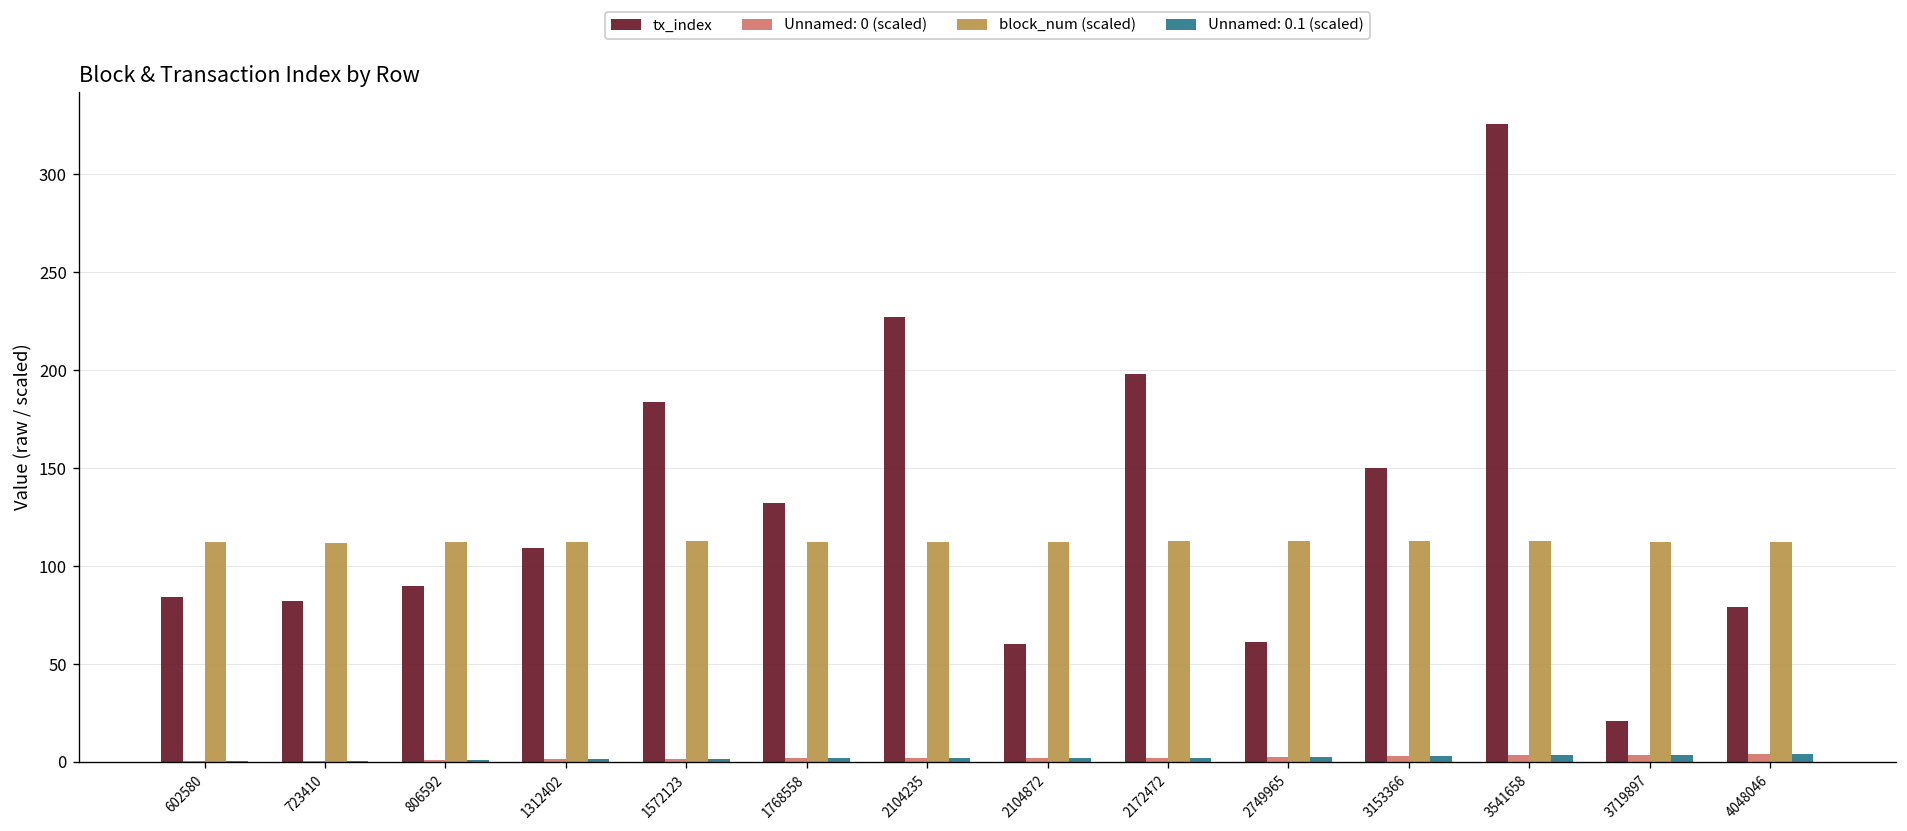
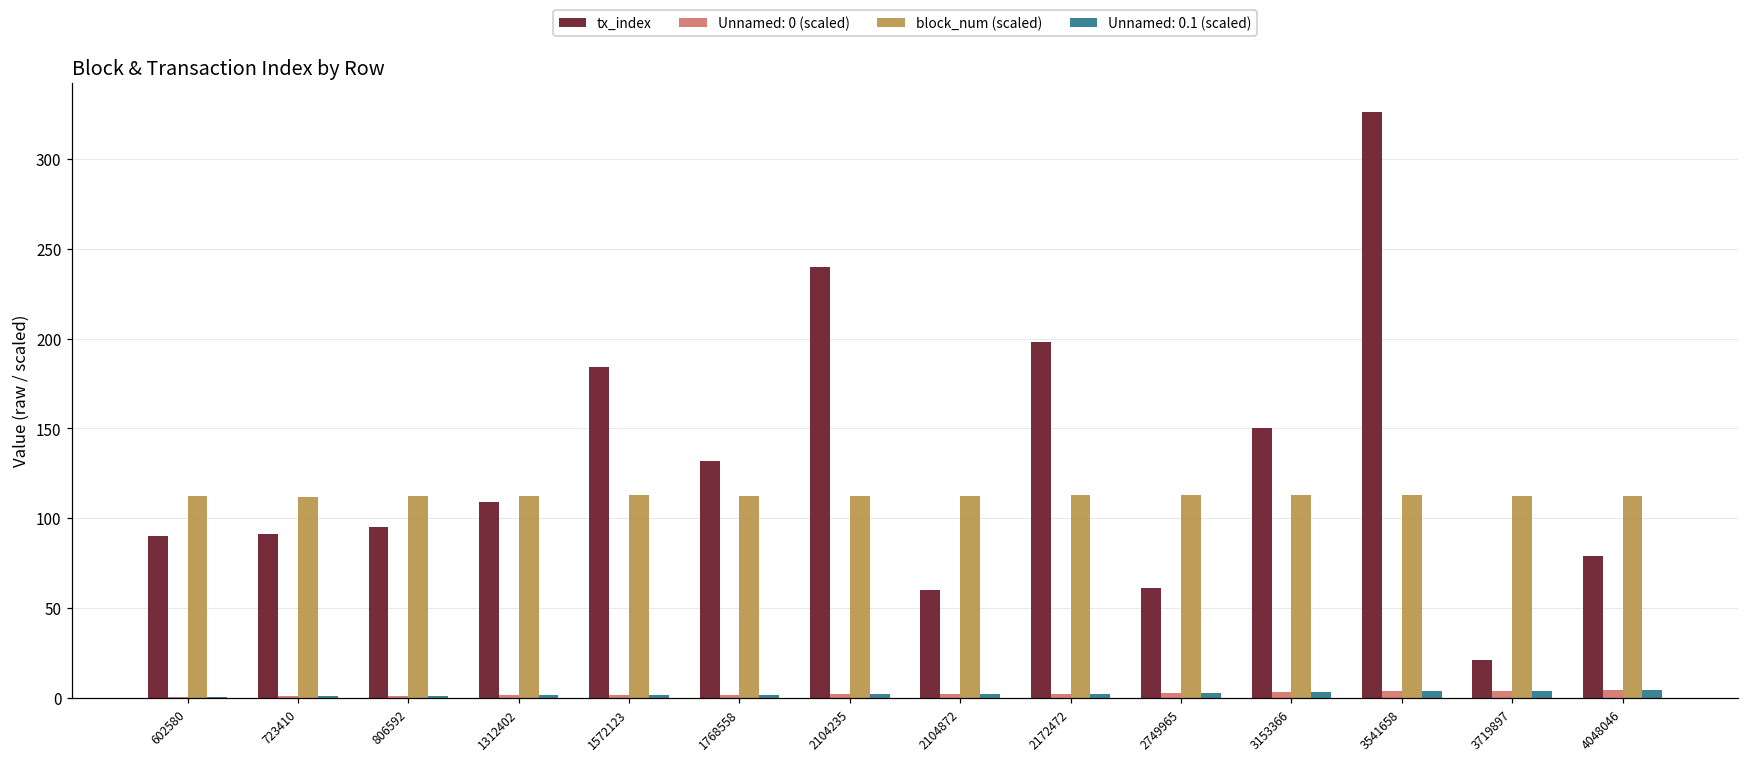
tx_index, 602580: 84 -> 90
tx_index, 723410: 82 -> 91
tx_index, 806592: 90 -> 95
tx_index, 2104235: 227 -> 240
